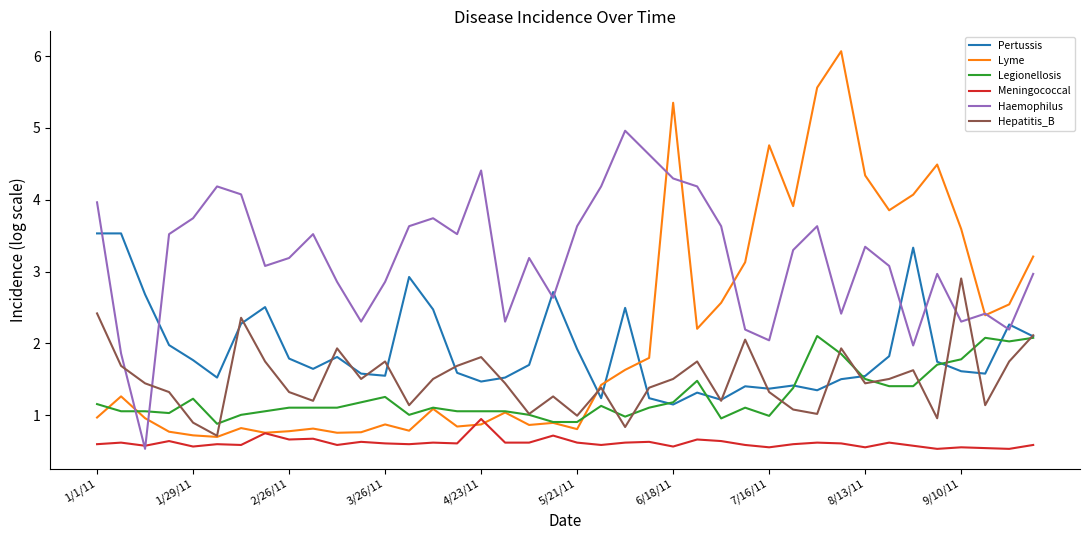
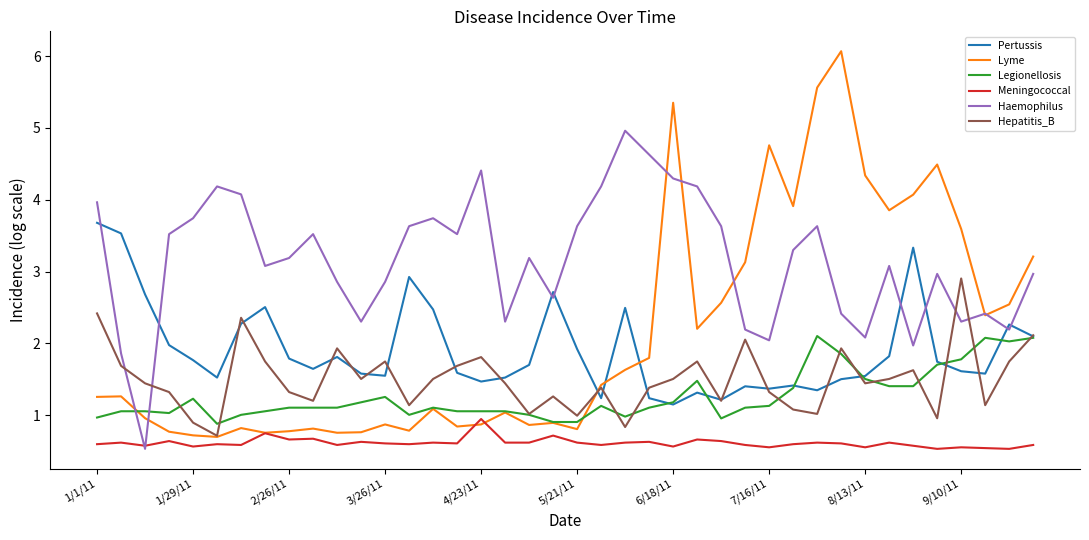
Pertussis, 1/1/11: 3.5 -> 3.7
Lyme, 1/1/11: 1.0 -> 1.3
Legionellosis, 1/1/11: 1.2 -> 1.0
Legionellosis, 7/16/11: 1.0 -> 1.1
Haemophilus, 8/13/11: 3.3 -> 2.1
